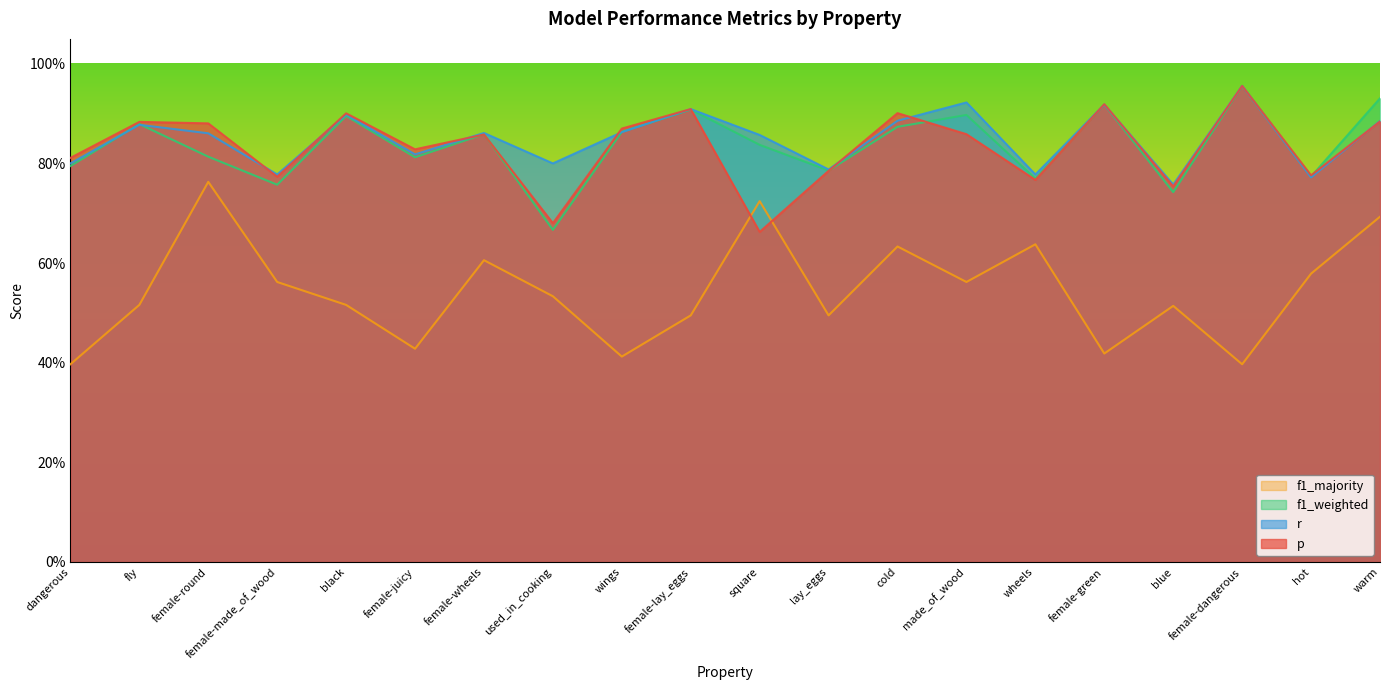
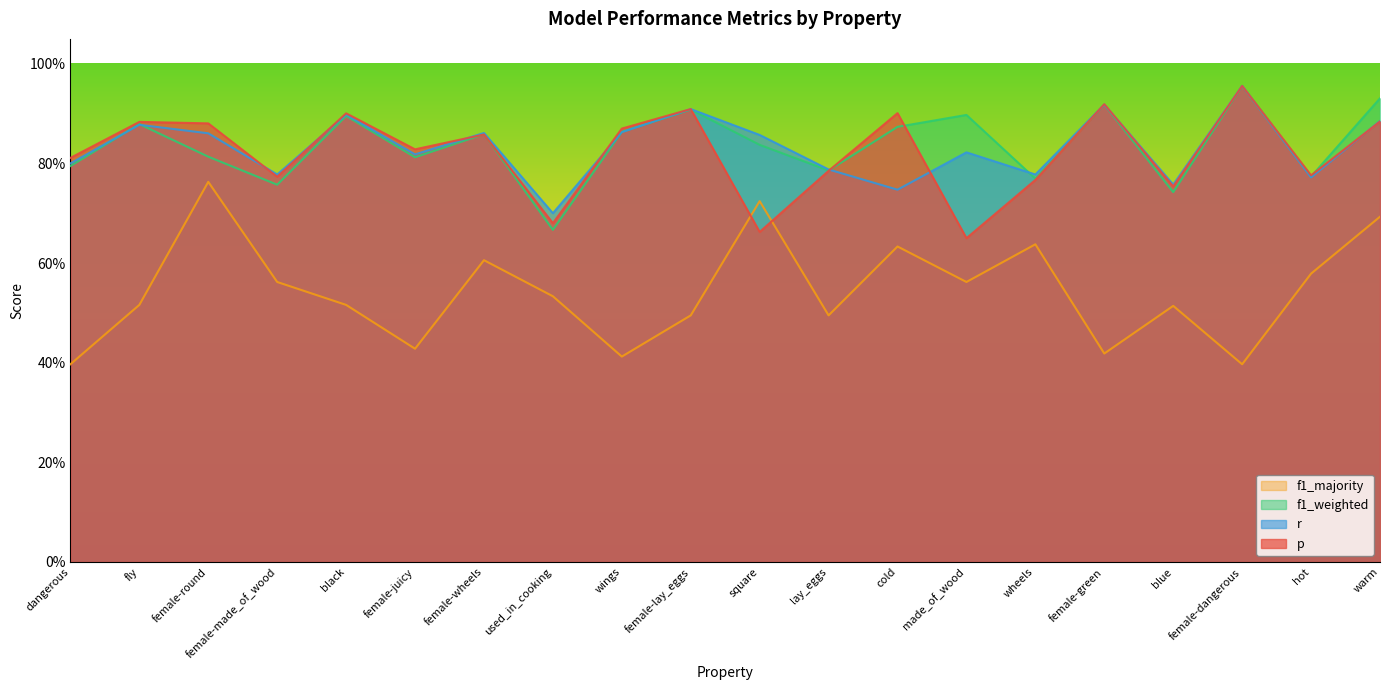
r, used_in_cooking: 80% -> 70%
r, cold: 89% -> 75%
r, made_of_wood: 92% -> 82%
p, made_of_wood: 86% -> 65%
